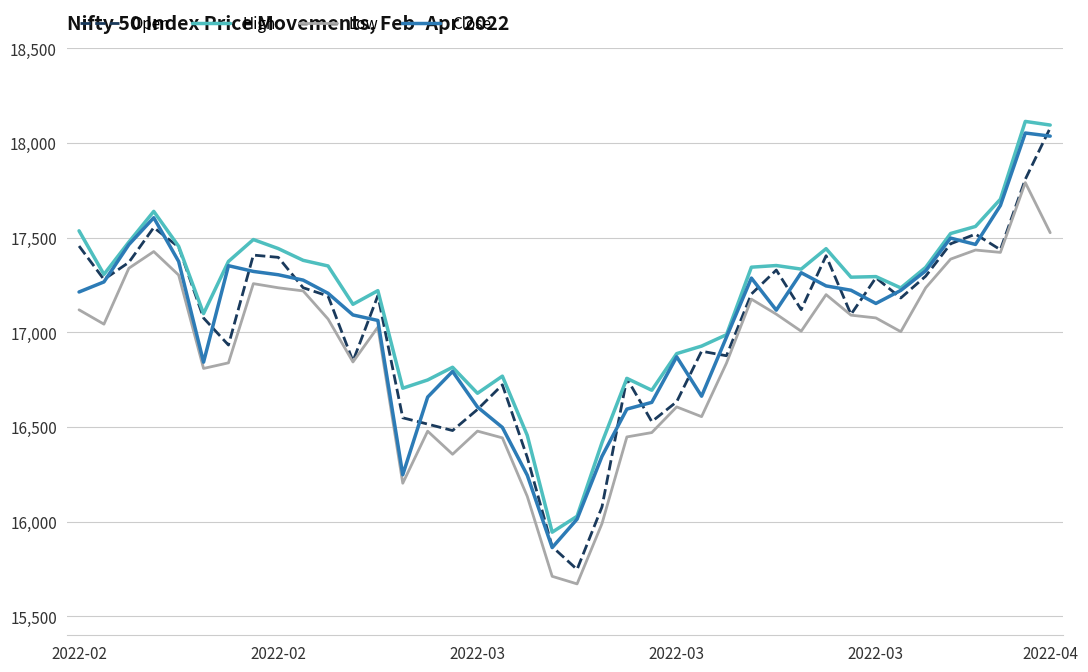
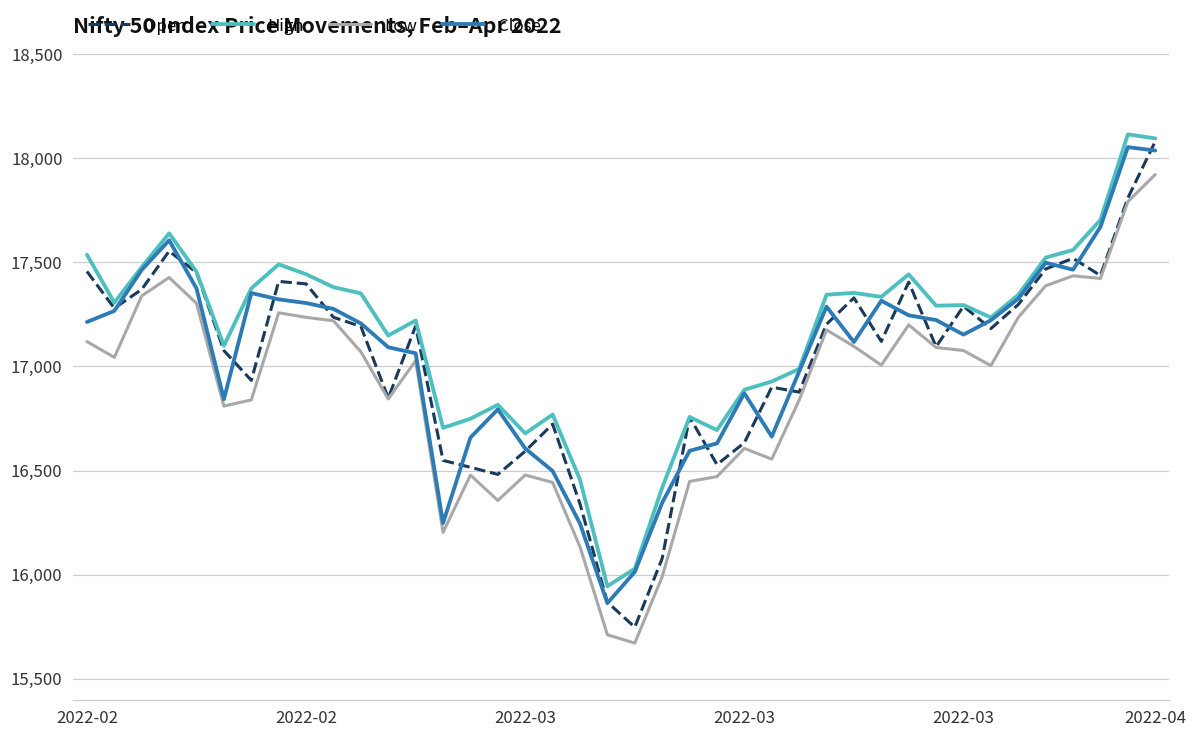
Low, 2022-04: 17,530 -> 17,920
